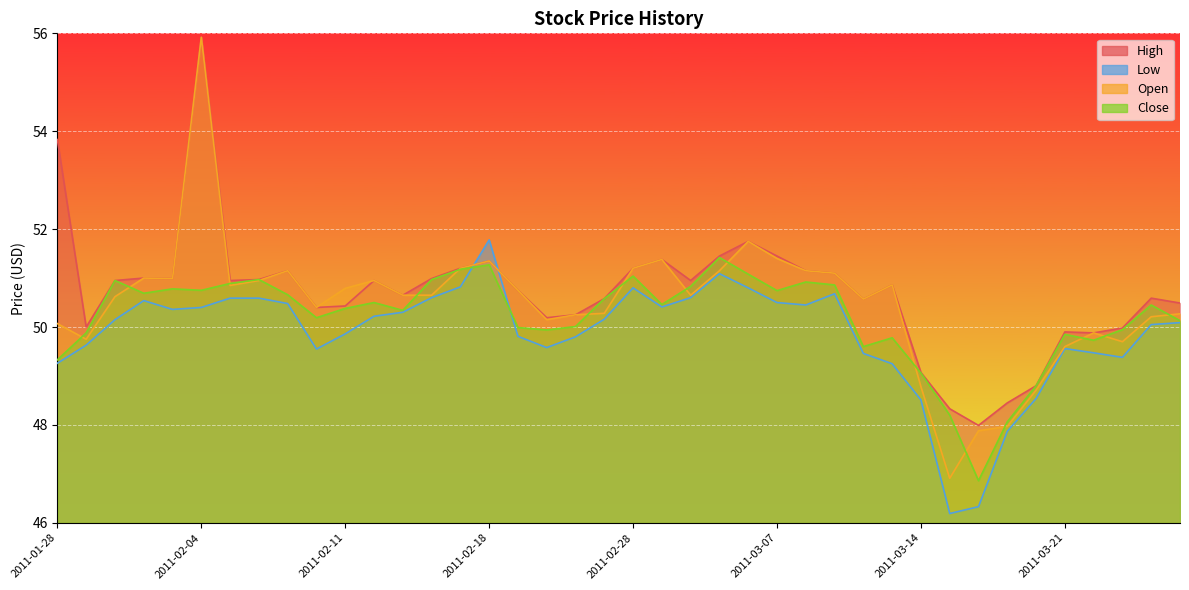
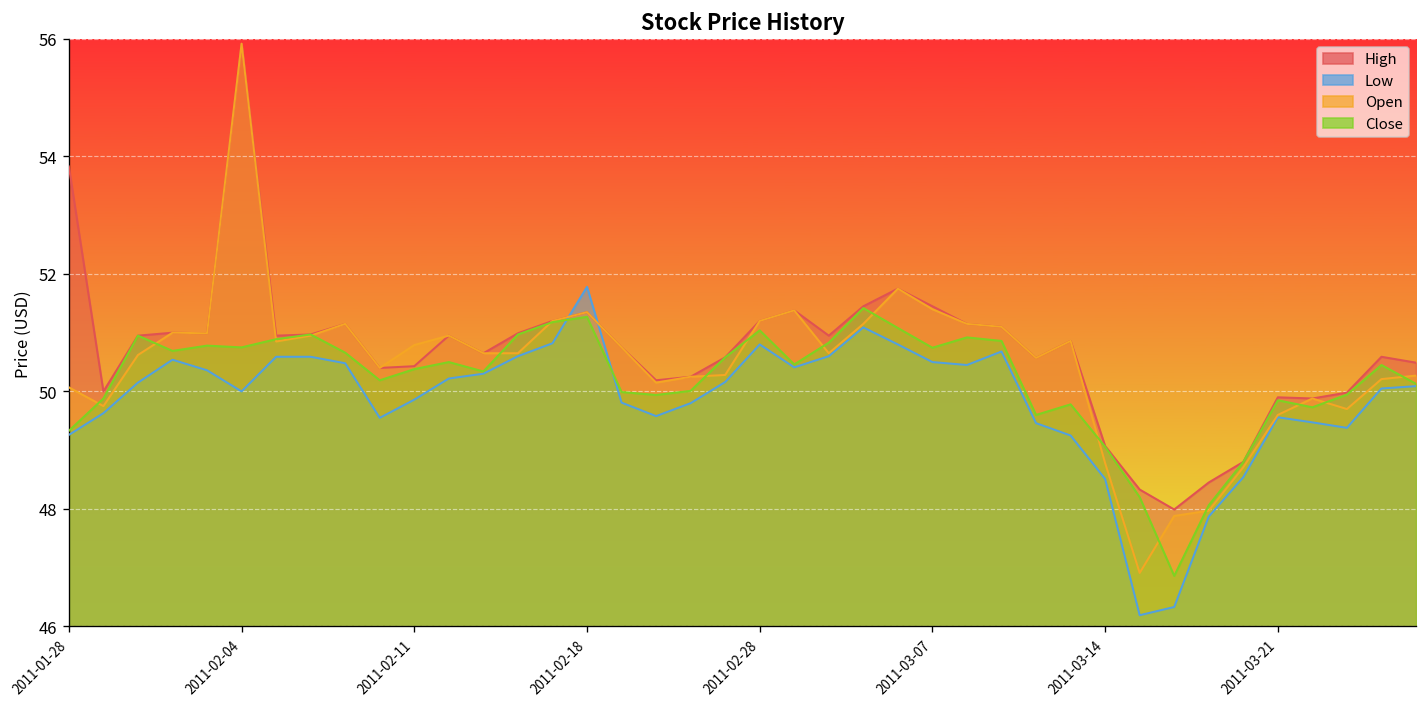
Low, 2011-02-04: 50.4 -> 50.0
